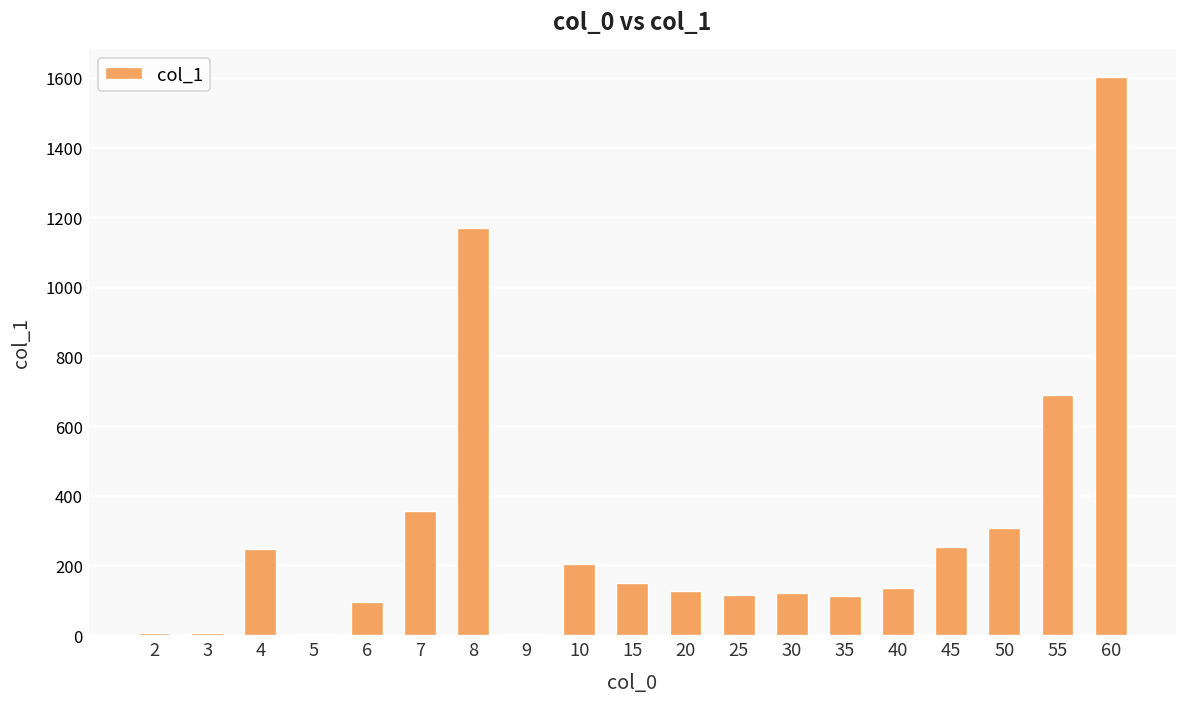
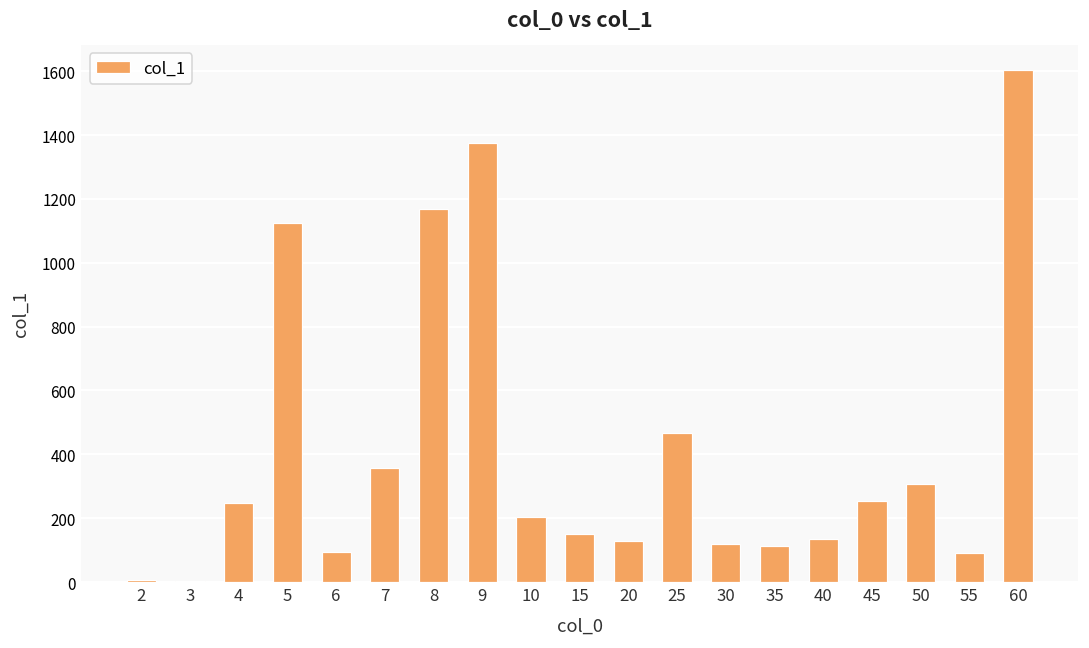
5: 0 -> 1120
9: 0 -> 1380
25: 120 -> 470
55: 690 -> 90
